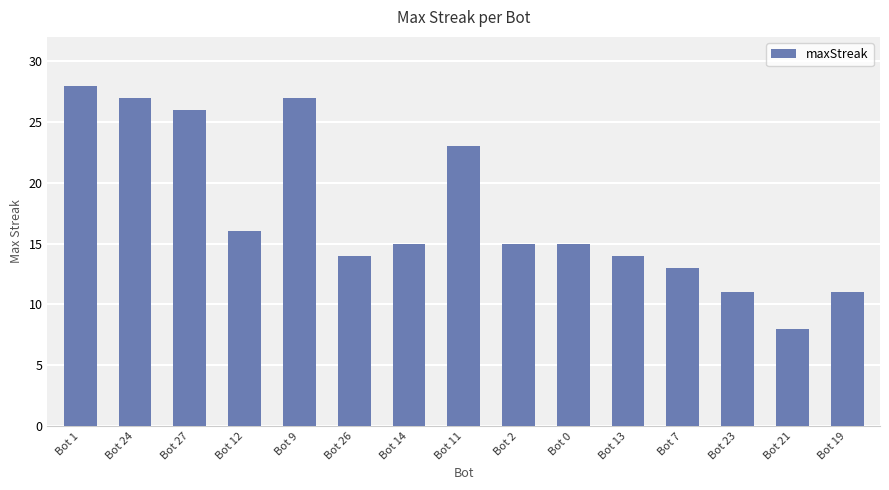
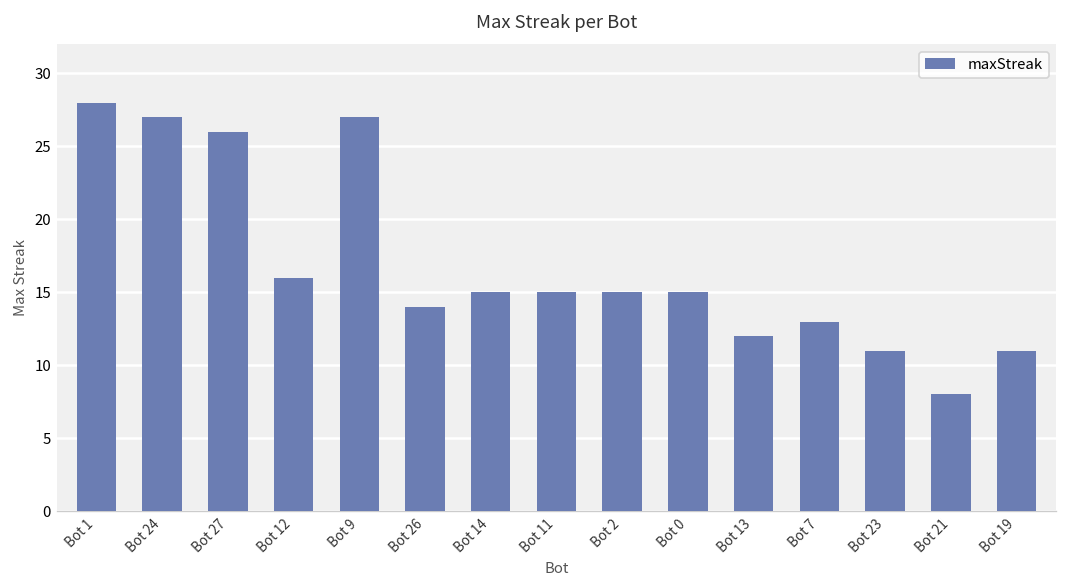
Bot 11: 23 -> 15
Bot 13: 14 -> 12
